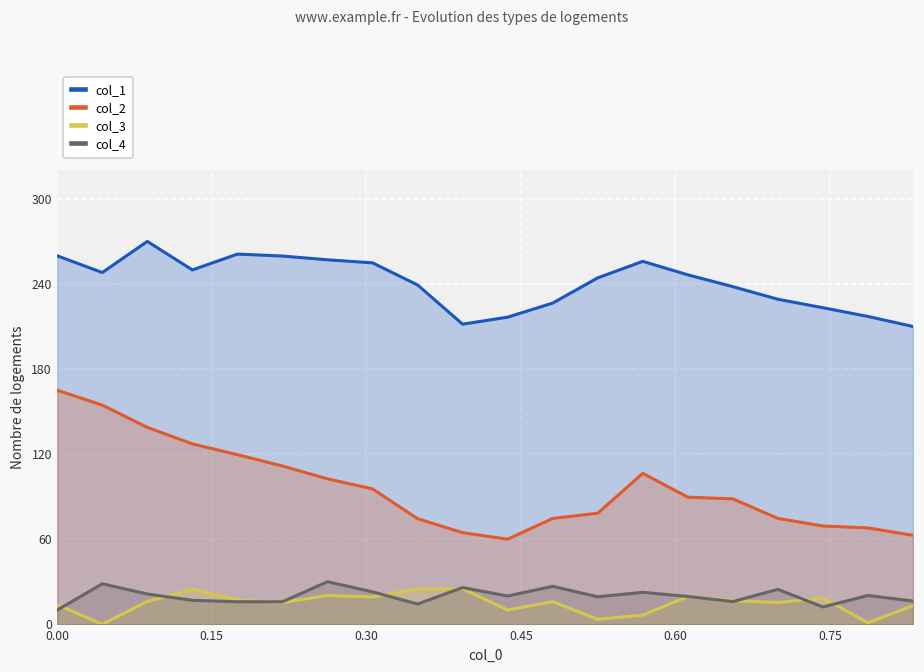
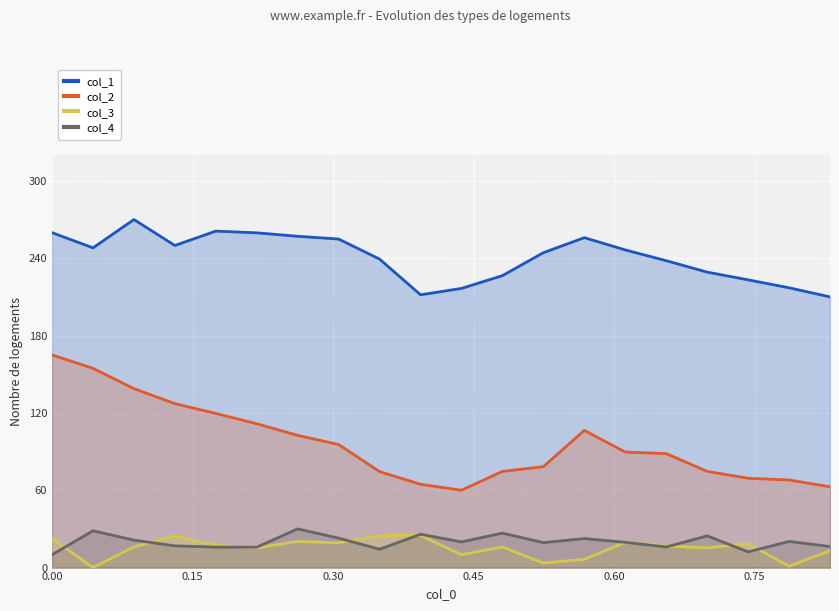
col_3, 0.00: 14 -> 23
